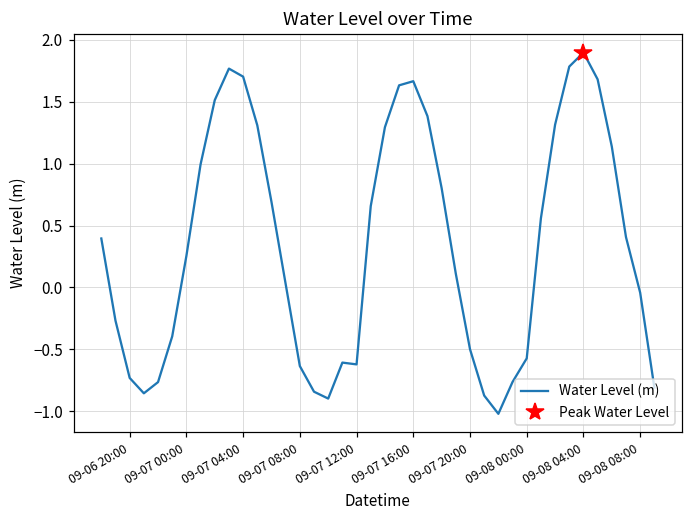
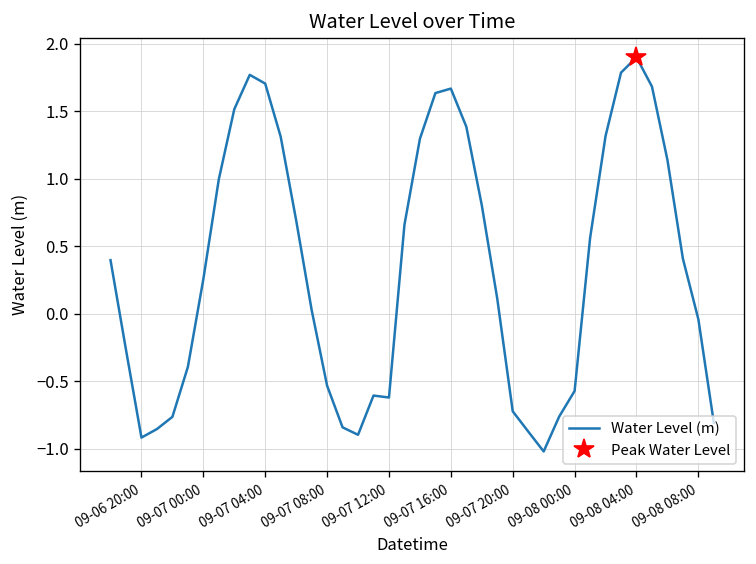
Water Level (m), 09-06 20:00: -0.73 -> -0.92
Water Level (m), 09-07 08:00: -0.64 -> -0.53
Water Level (m), 09-07 20:00: -0.50 -> -0.72
